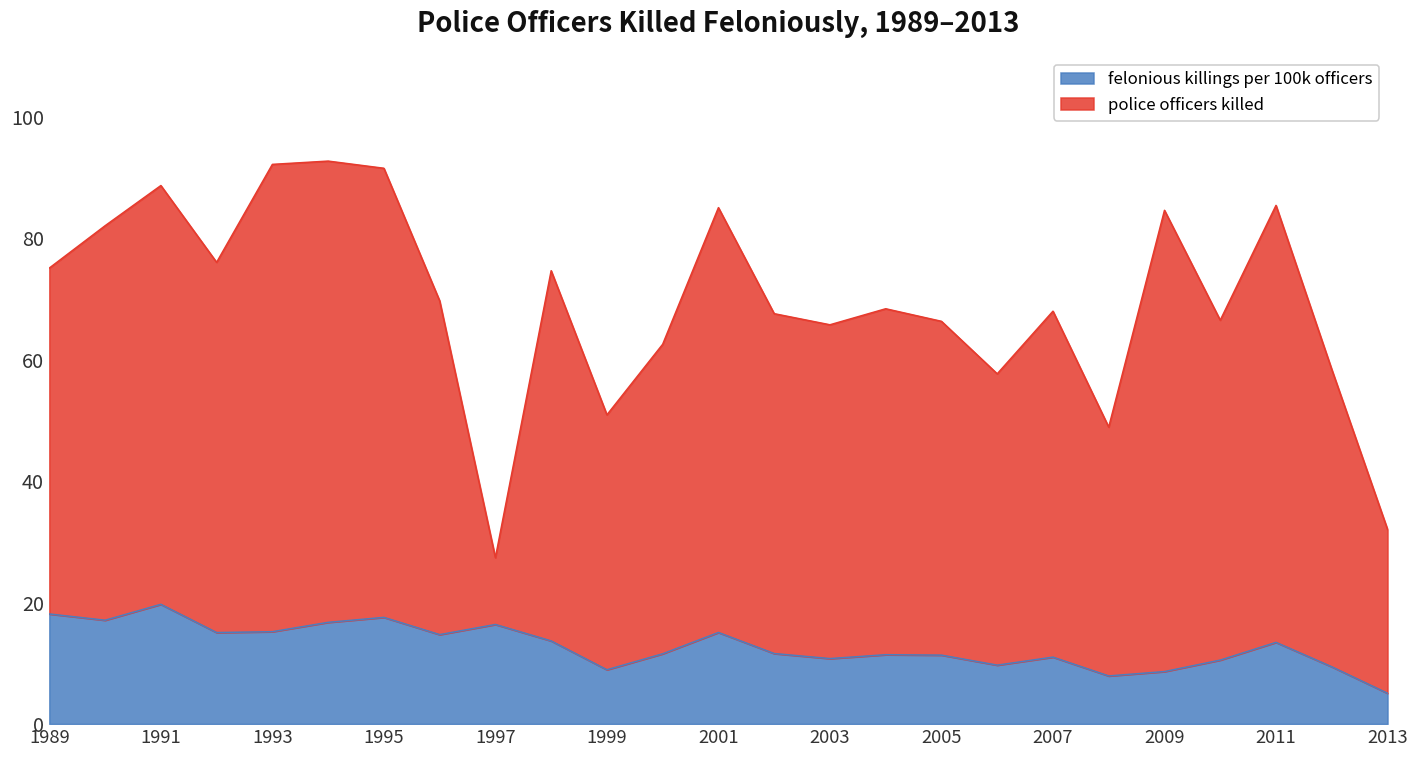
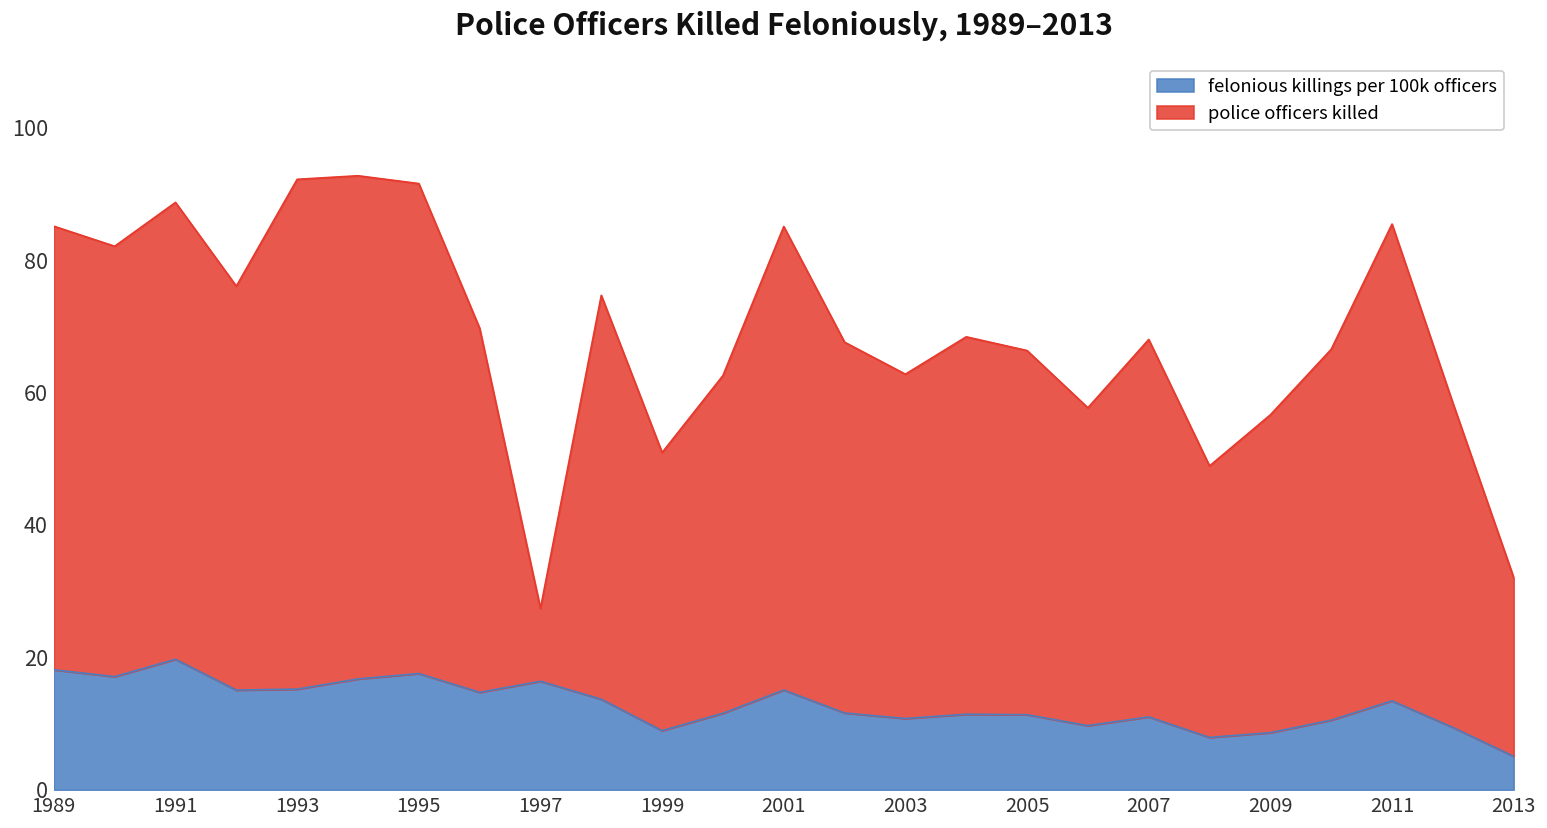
police officers killed, 1989: 57 -> 67
police officers killed, 2003: 55 -> 52
police officers killed, 2009: 76 -> 48
